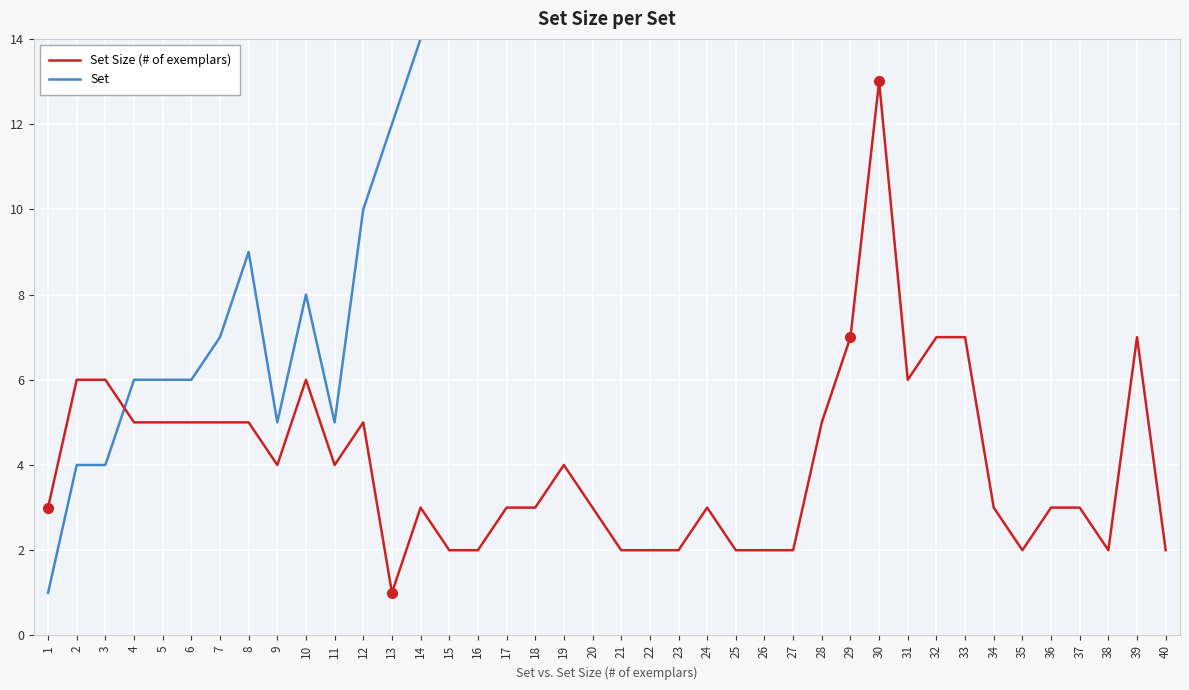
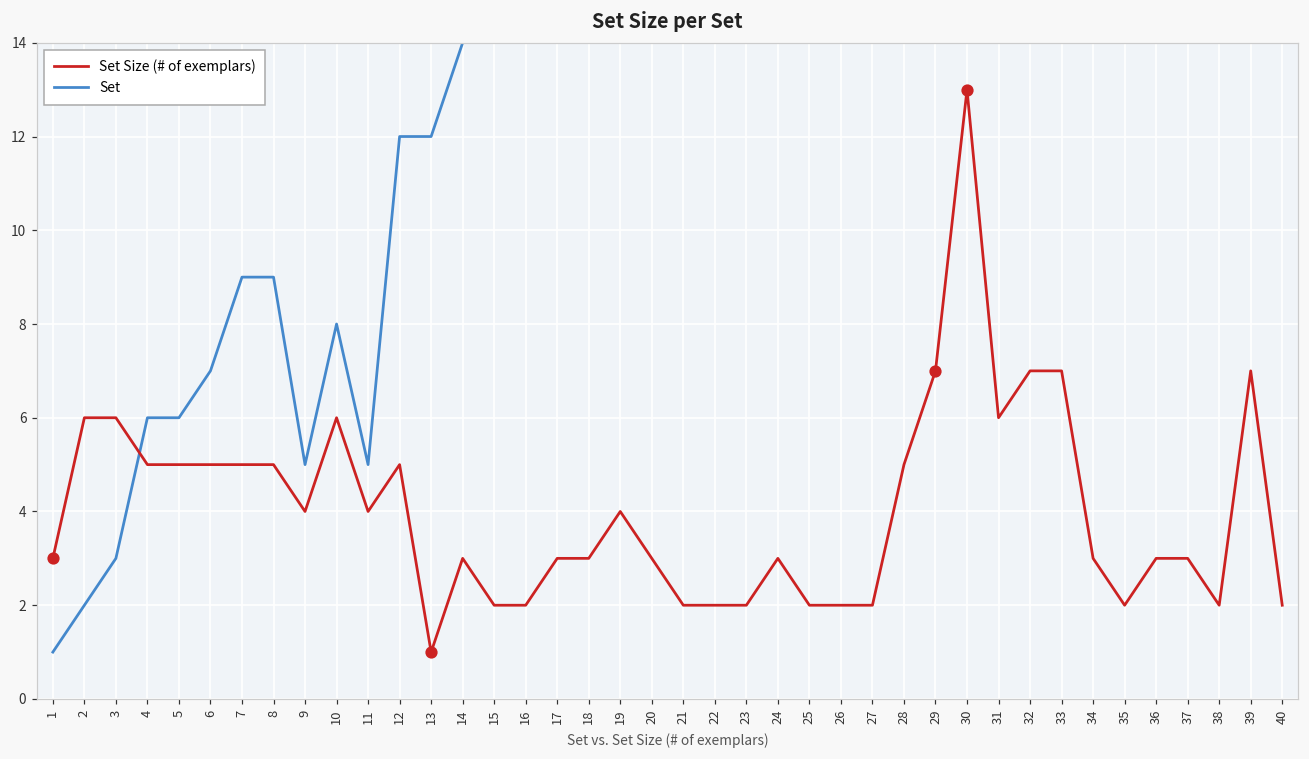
Set, 2: 4 -> 2
Set, 3: 4 -> 3
Set, 6: 6 -> 7
Set, 7: 7 -> 9
Set, 12: 10 -> 12
